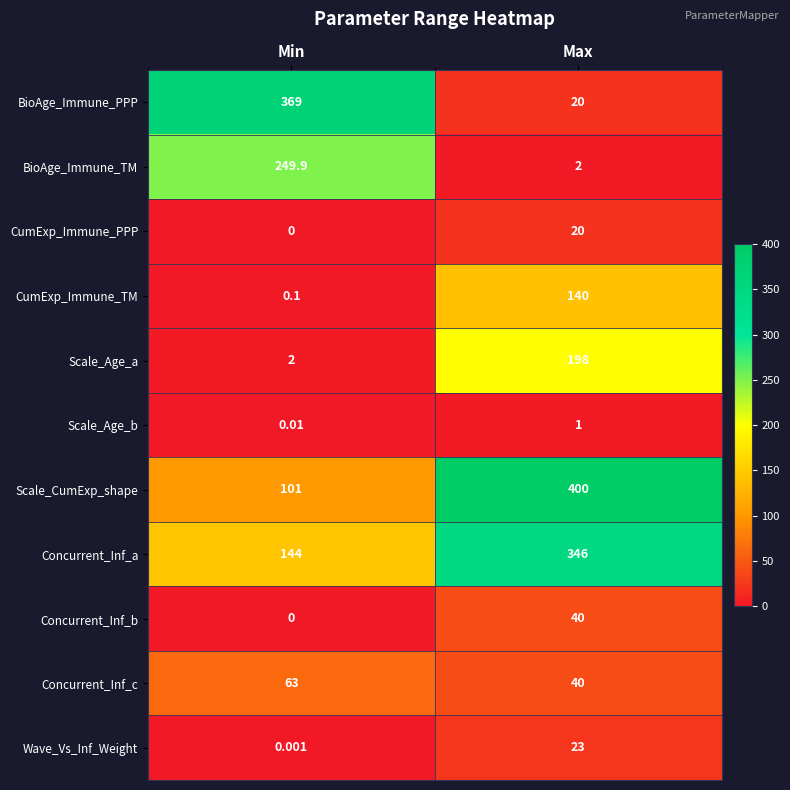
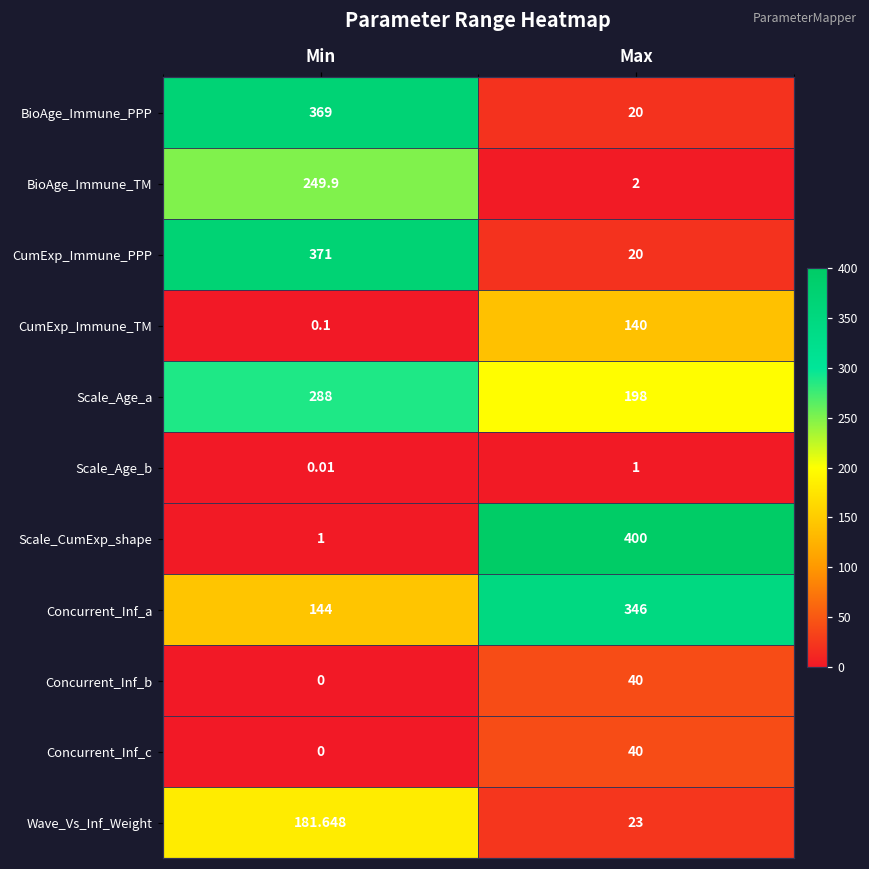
CumExp_Immune_PPP, Min: 0 -> 371
Scale_Age_a, Min: 2 -> 288
Scale_CumExp_shape, Min: 101 -> 1
Concurrent_Inf_c, Min: 63 -> 0
Wave_Vs_Inf_Weight, Min: 0.001 -> 181.648
